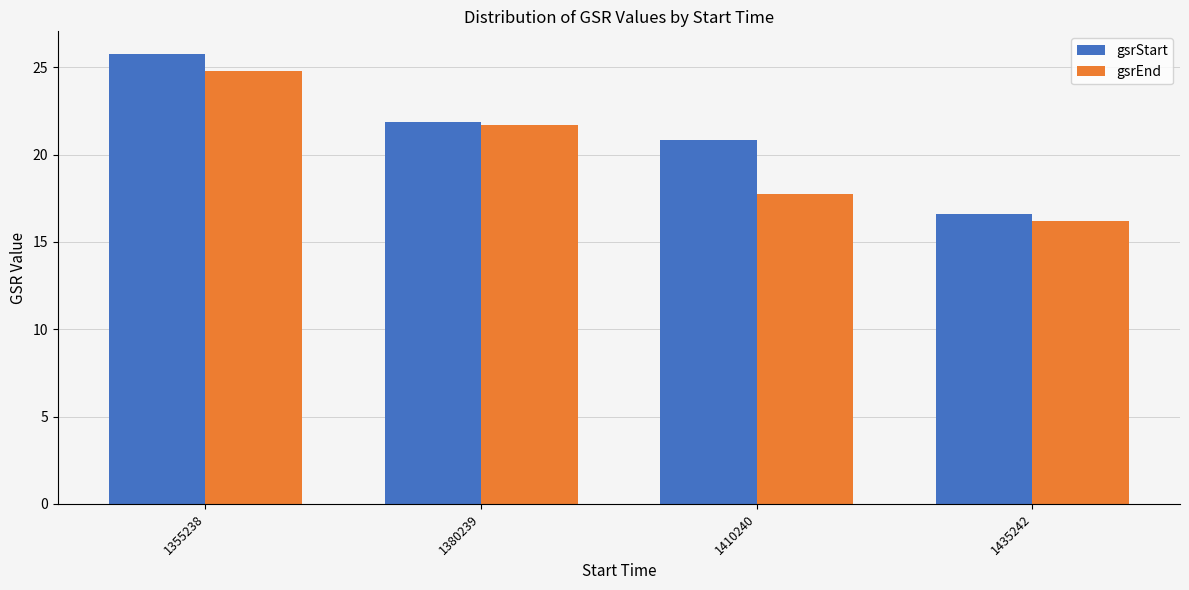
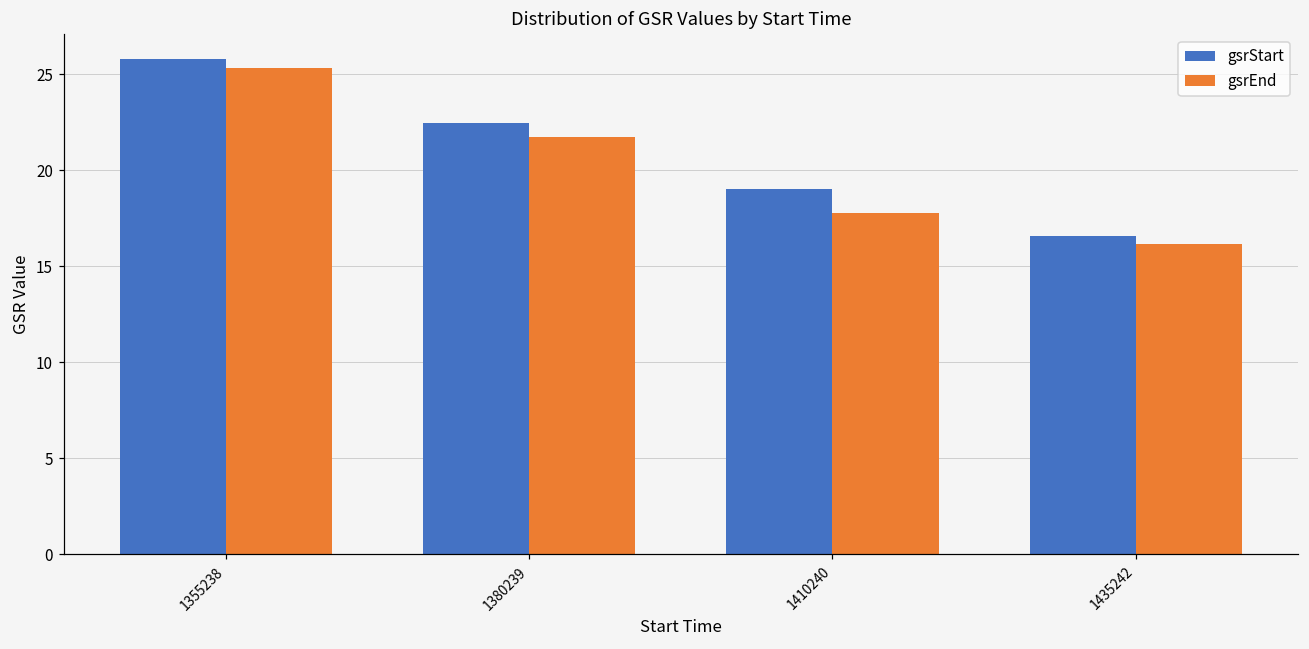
gsrEnd, 1355238: 24.8 -> 25.3
gsrStart, 1380239: 21.9 -> 22.5
gsrStart, 1410240: 20.9 -> 19.0
